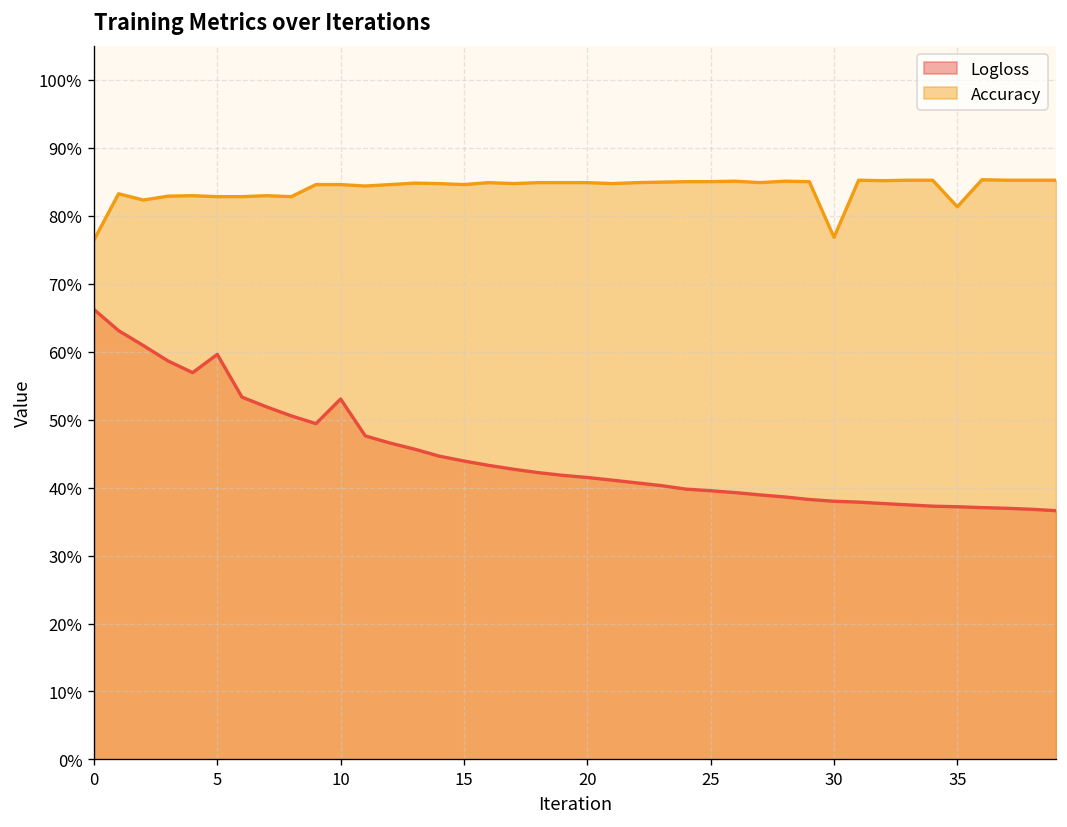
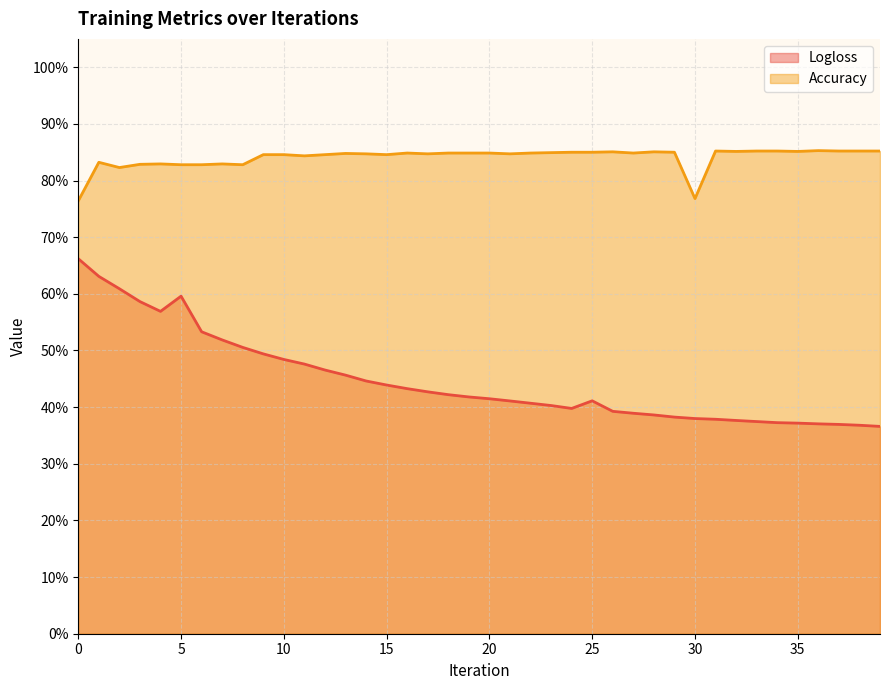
Logloss, 10: 53% -> 48%
Logloss, 25: 40% -> 41%
Accuracy, 35: 81% -> 85%
